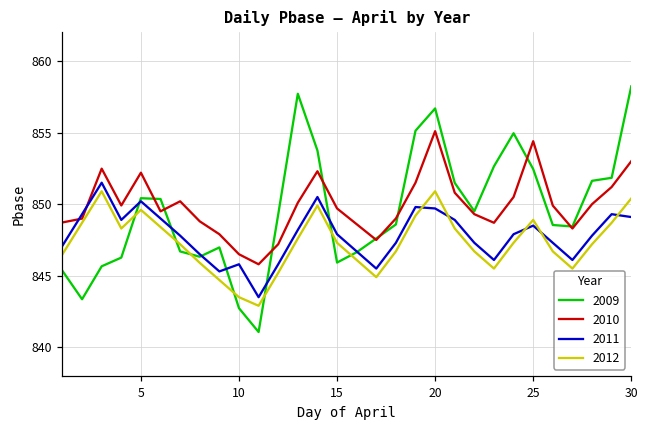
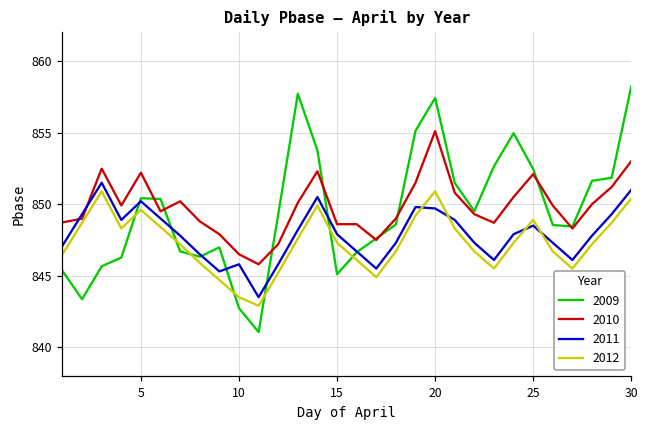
2009, 15: 845.9 -> 845.1
2010, 15: 849.7 -> 848.6
2009, 20: 856.7 -> 857.4
2010, 25: 854.4 -> 852.1
2011, 30: 849.1 -> 851.0
